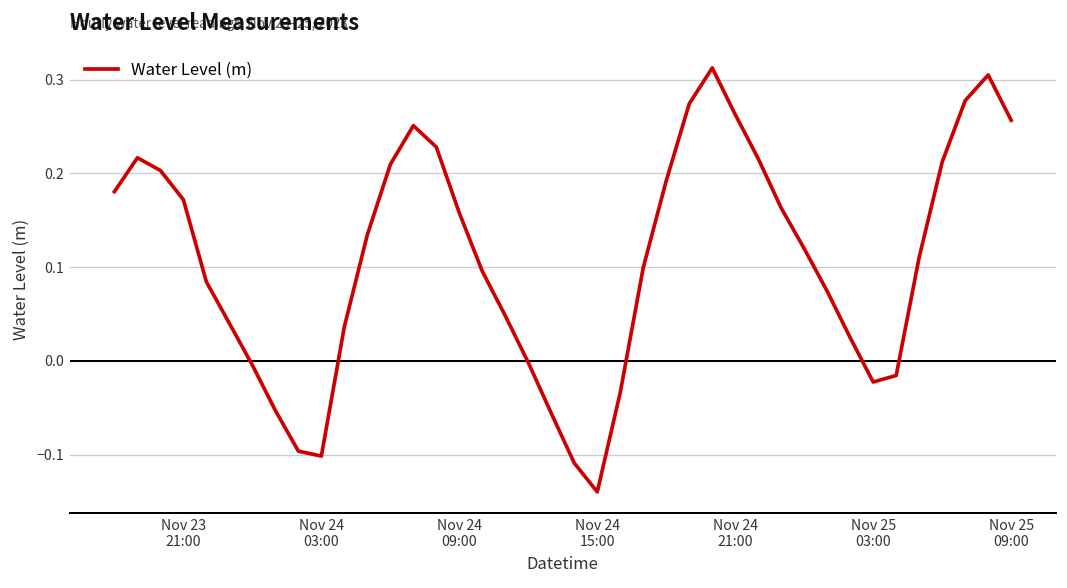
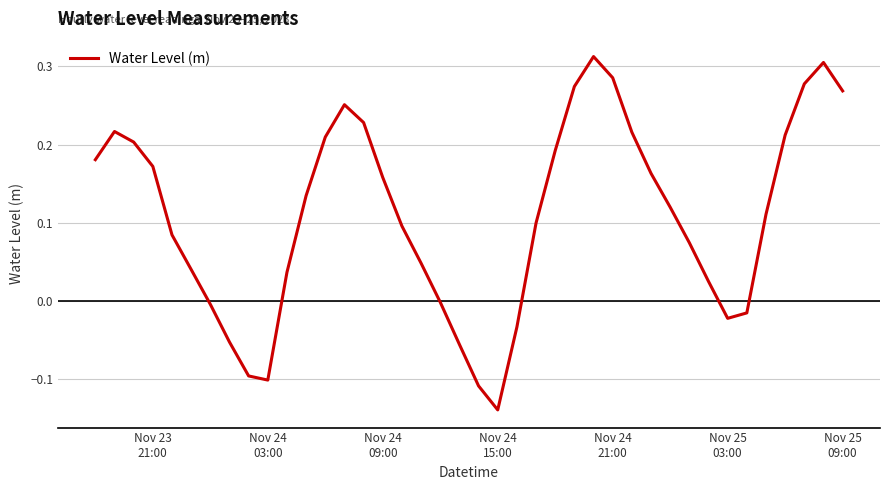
Nov 24 21:00: 0.26 -> 0.29
Nov 25 09:00: 0.26 -> 0.27
